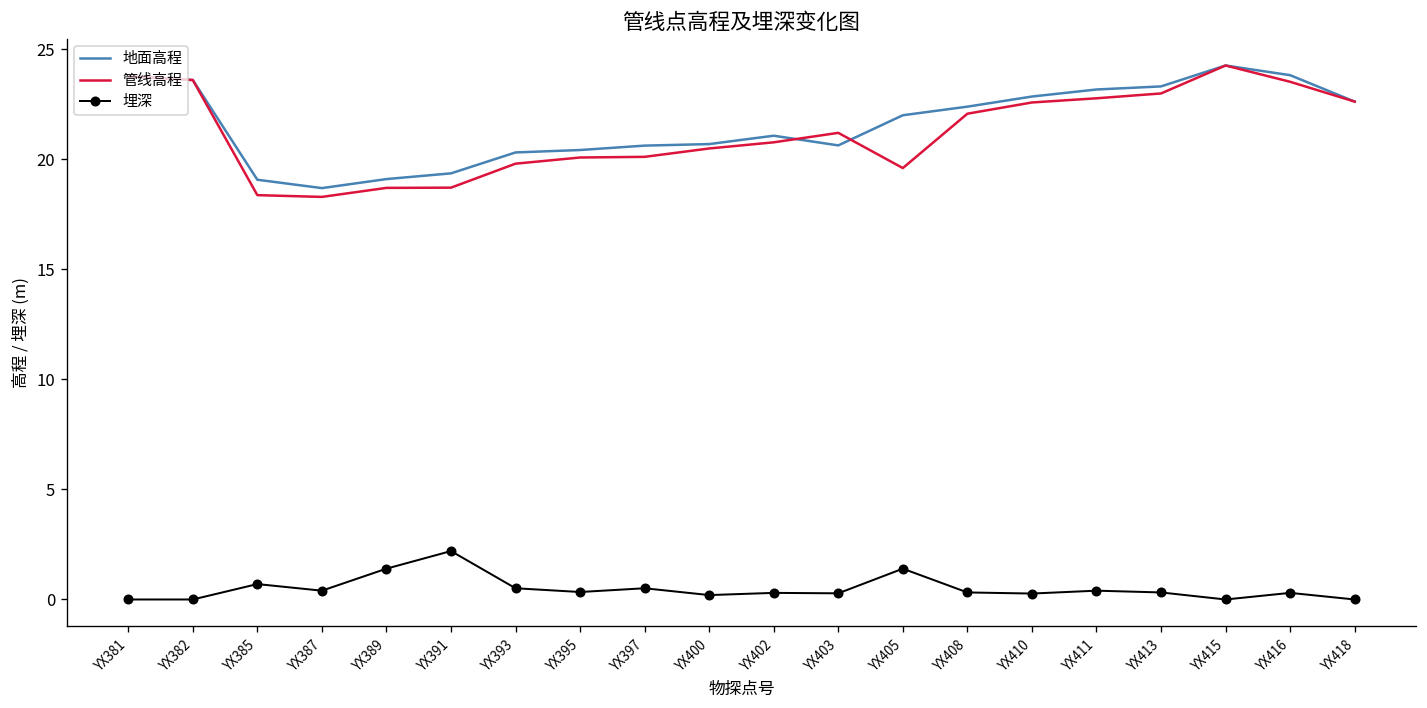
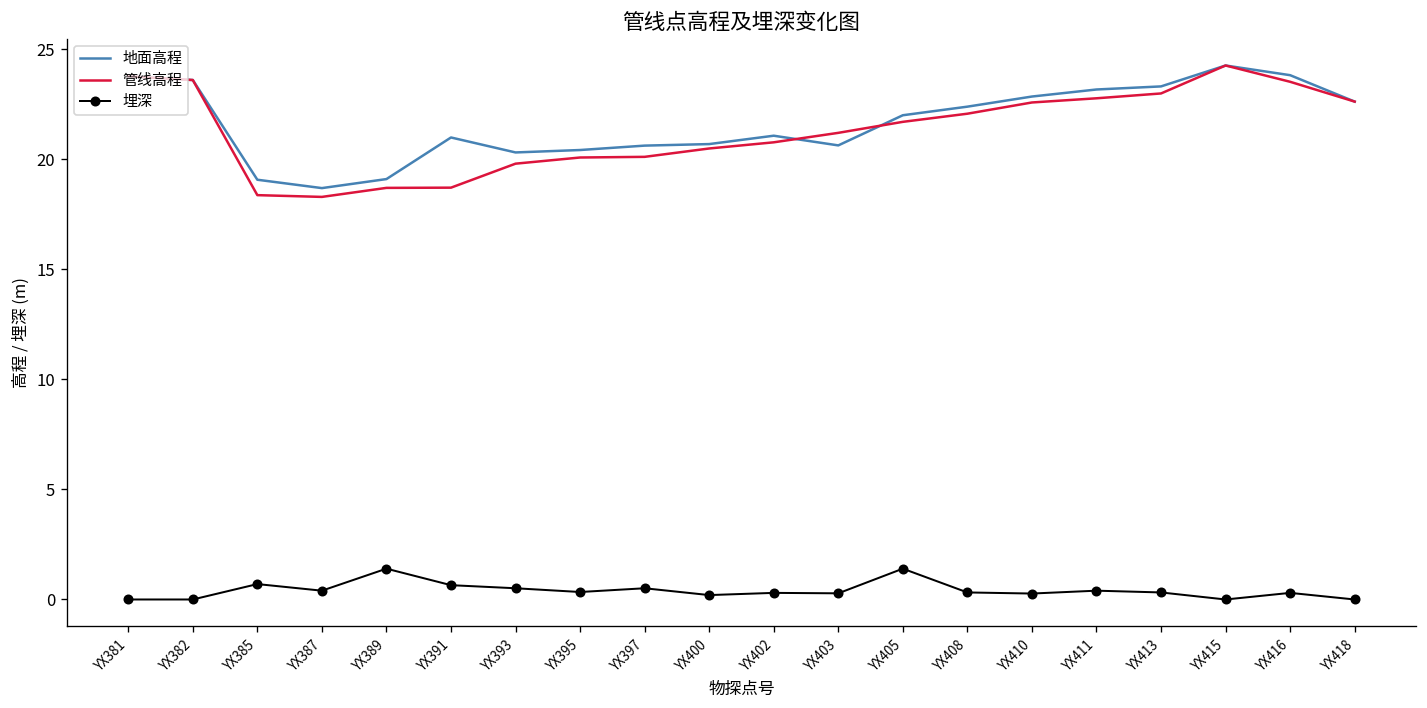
地面高程, YX391: 19.4 -> 21.0
埋深, YX391: 2.2 -> 0.7
管线高程, YX405: 19.6 -> 21.7
